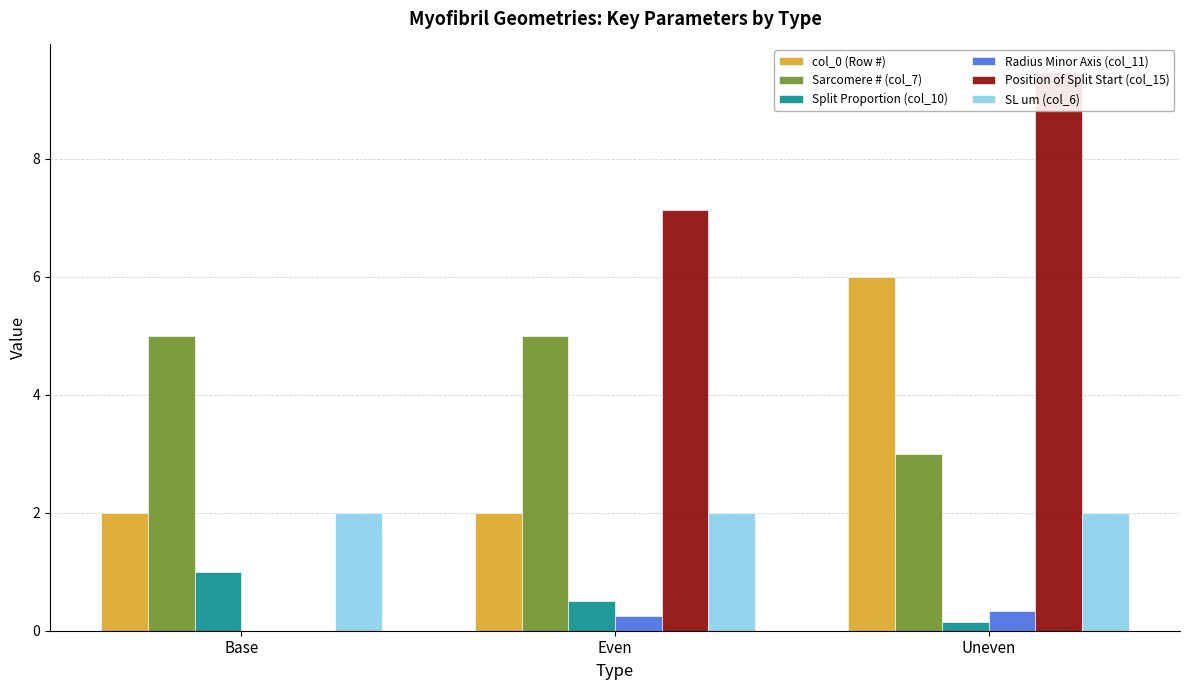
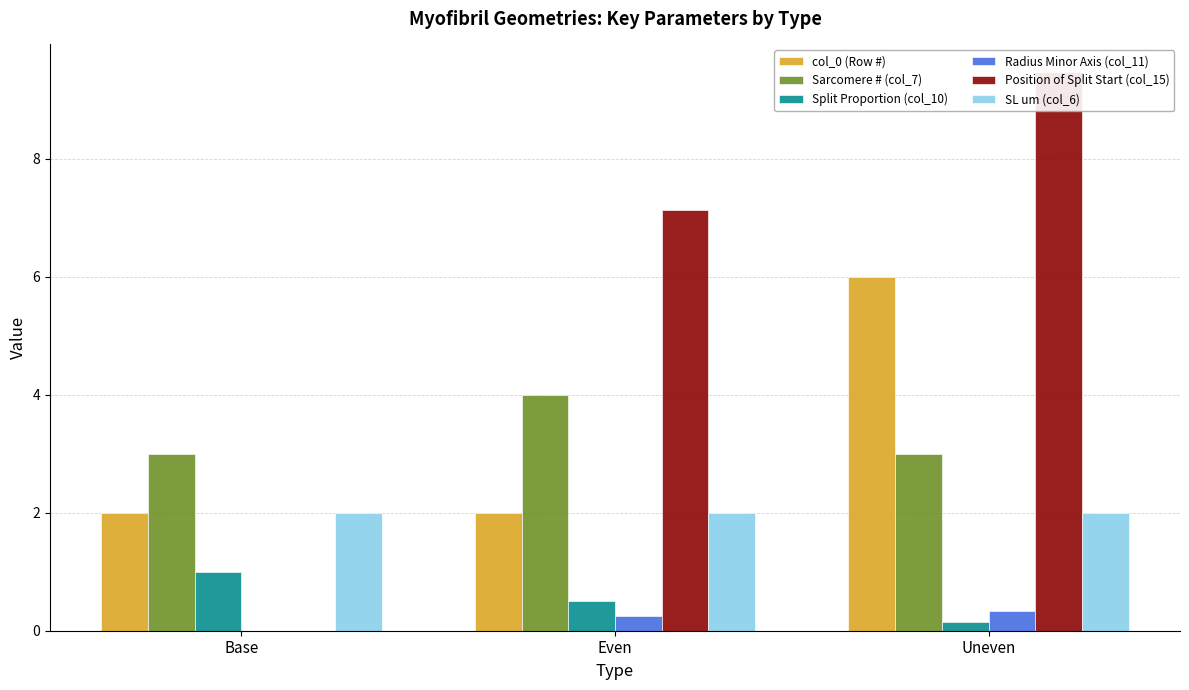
Sarcomere # (col_7), Base: 5 -> 3
Sarcomere # (col_7), Even: 5 -> 4
